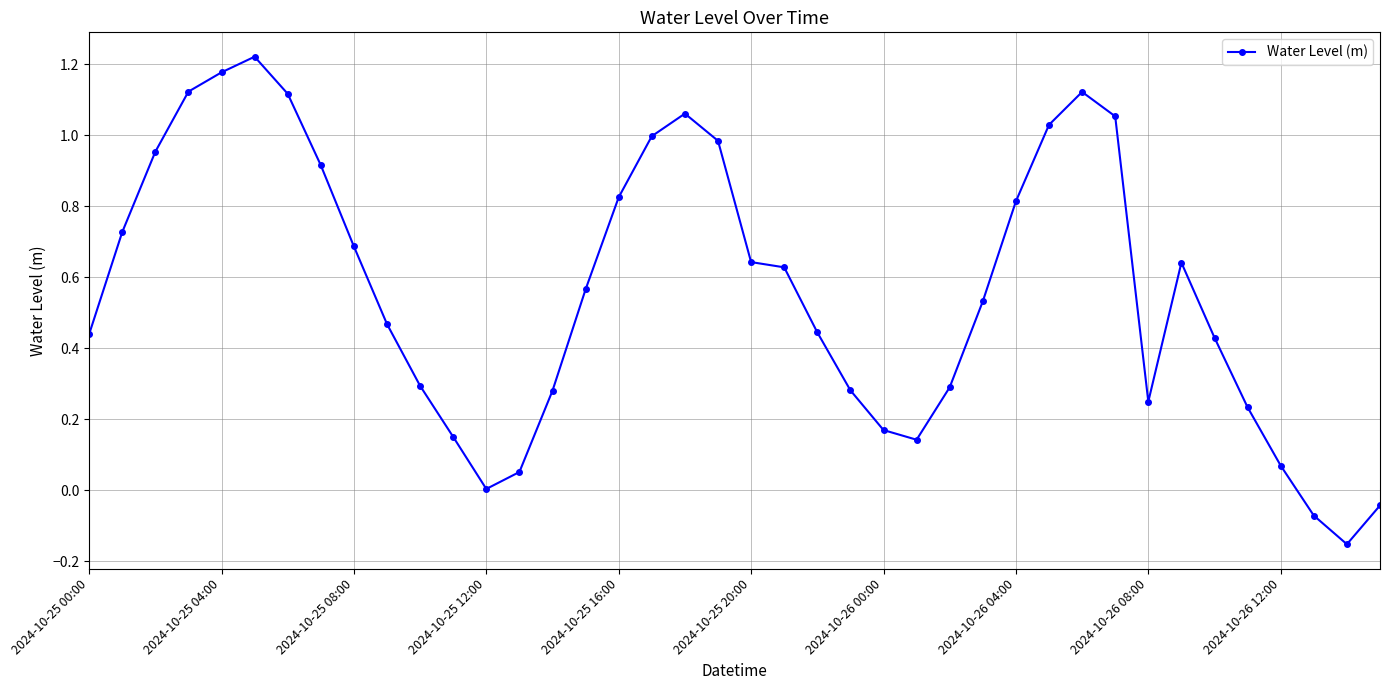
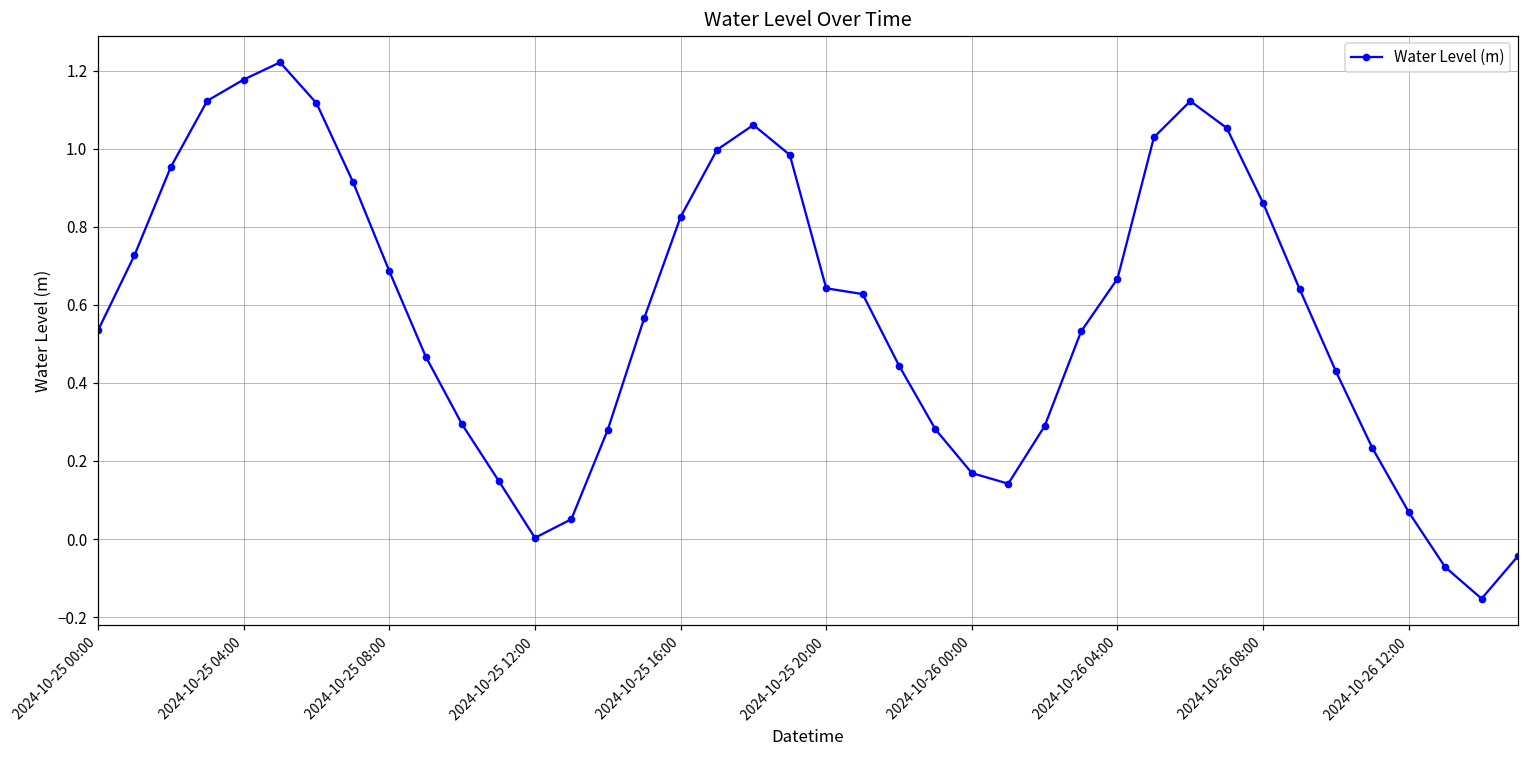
2024-10-25 00:00: 0.44 -> 0.53
2024-10-26 04:00: 0.81 -> 0.67
2024-10-26 08:00: 0.25 -> 0.86
